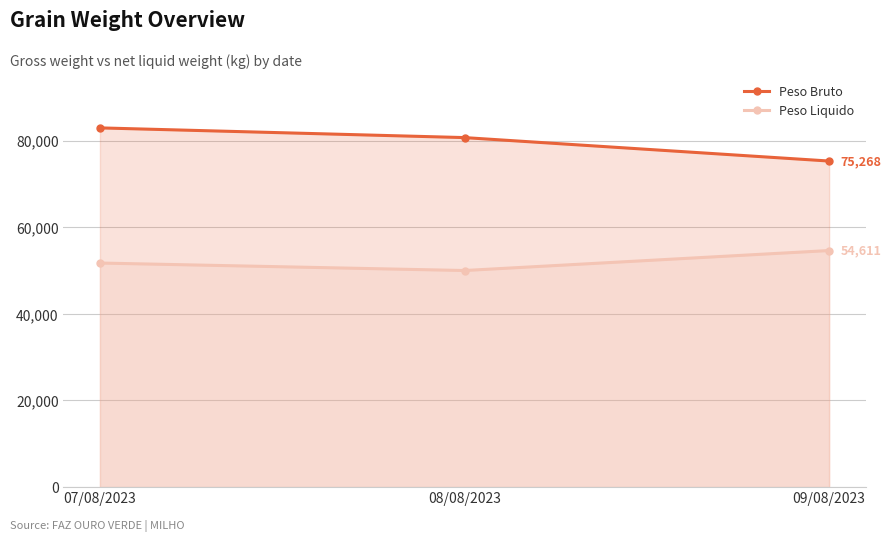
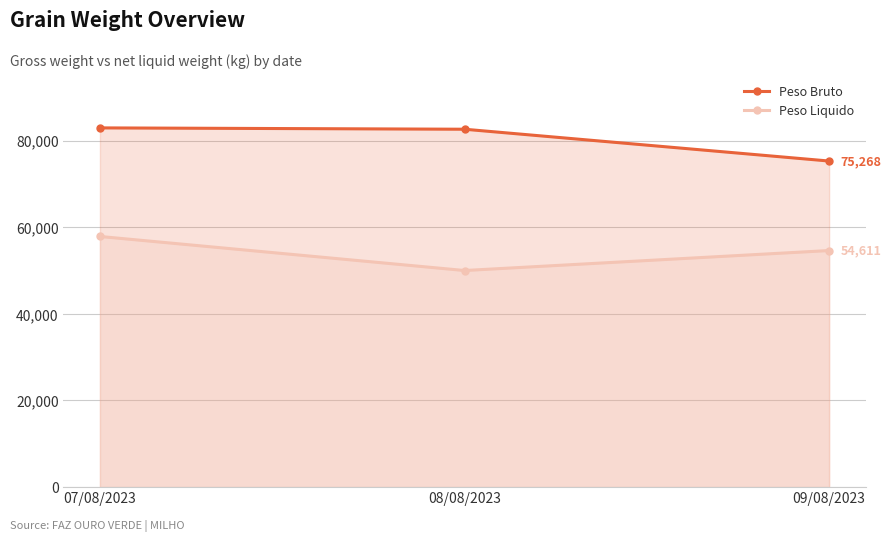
Peso Liquido, 07/08/2023: 52,000 -> 58,000
Peso Bruto, 08/08/2023: 81,000 -> 83,000
